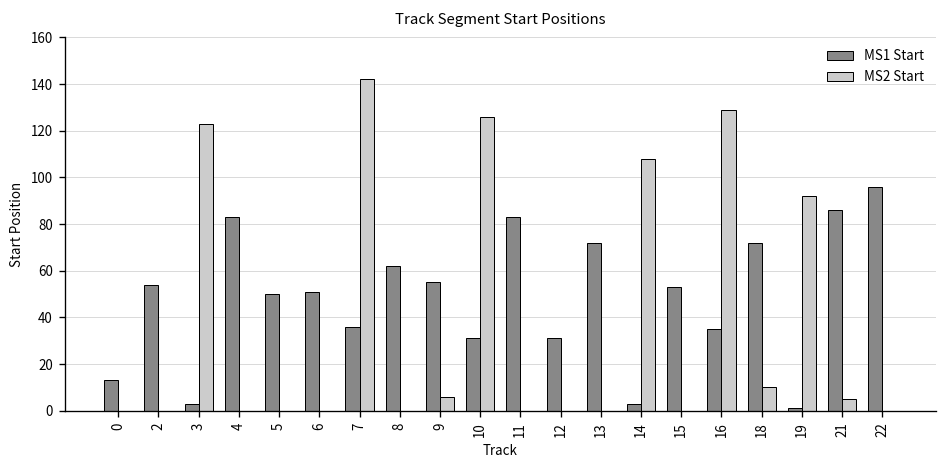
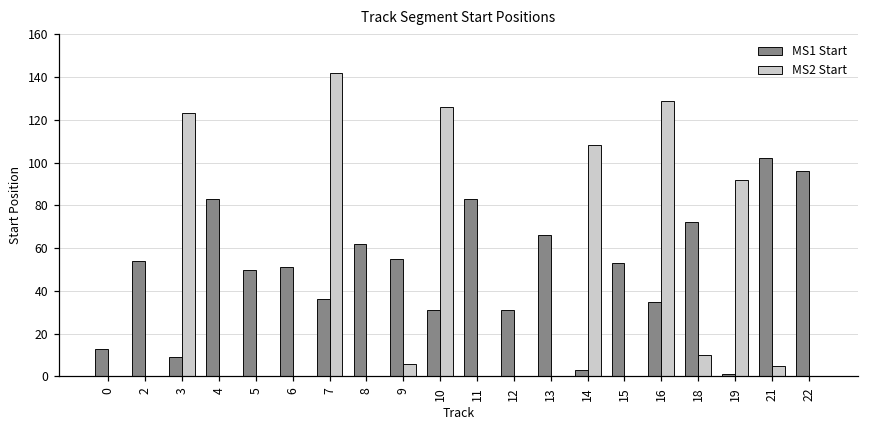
MS1 Start, 3: 3 -> 9
MS1 Start, 13: 72 -> 66
MS1 Start, 21: 86 -> 102
